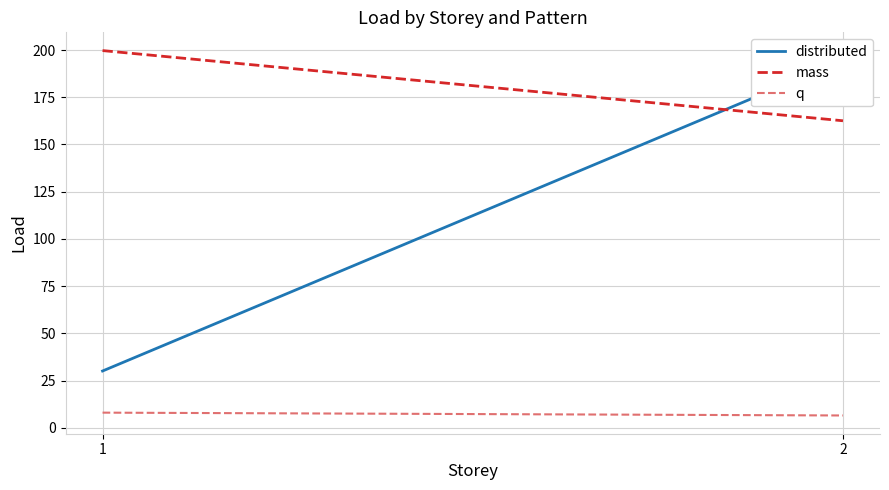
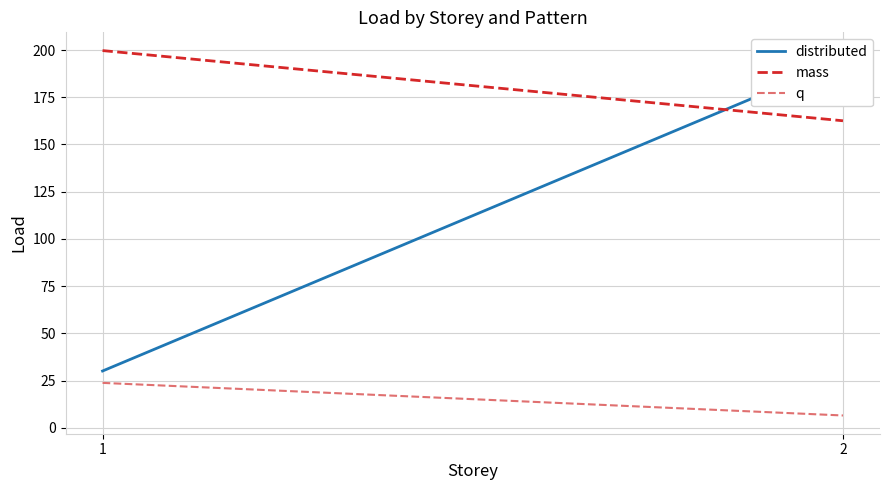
q, 1: 8 -> 24
